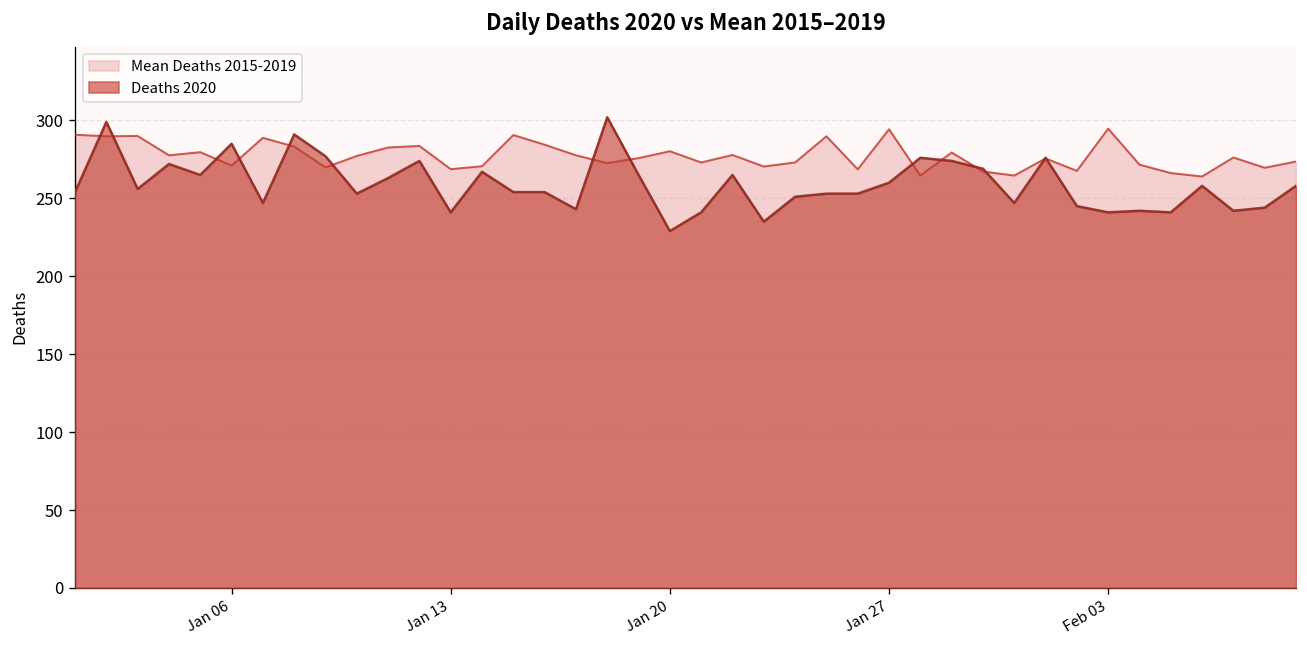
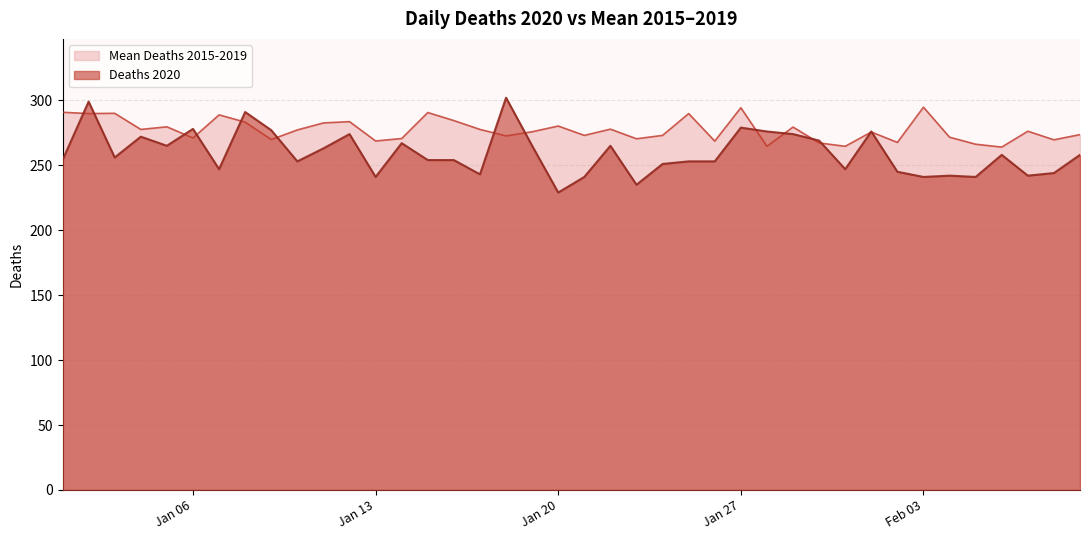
Deaths 2020, Jan 06: 285 -> 278
Deaths 2020, Jan 27: 260 -> 279
